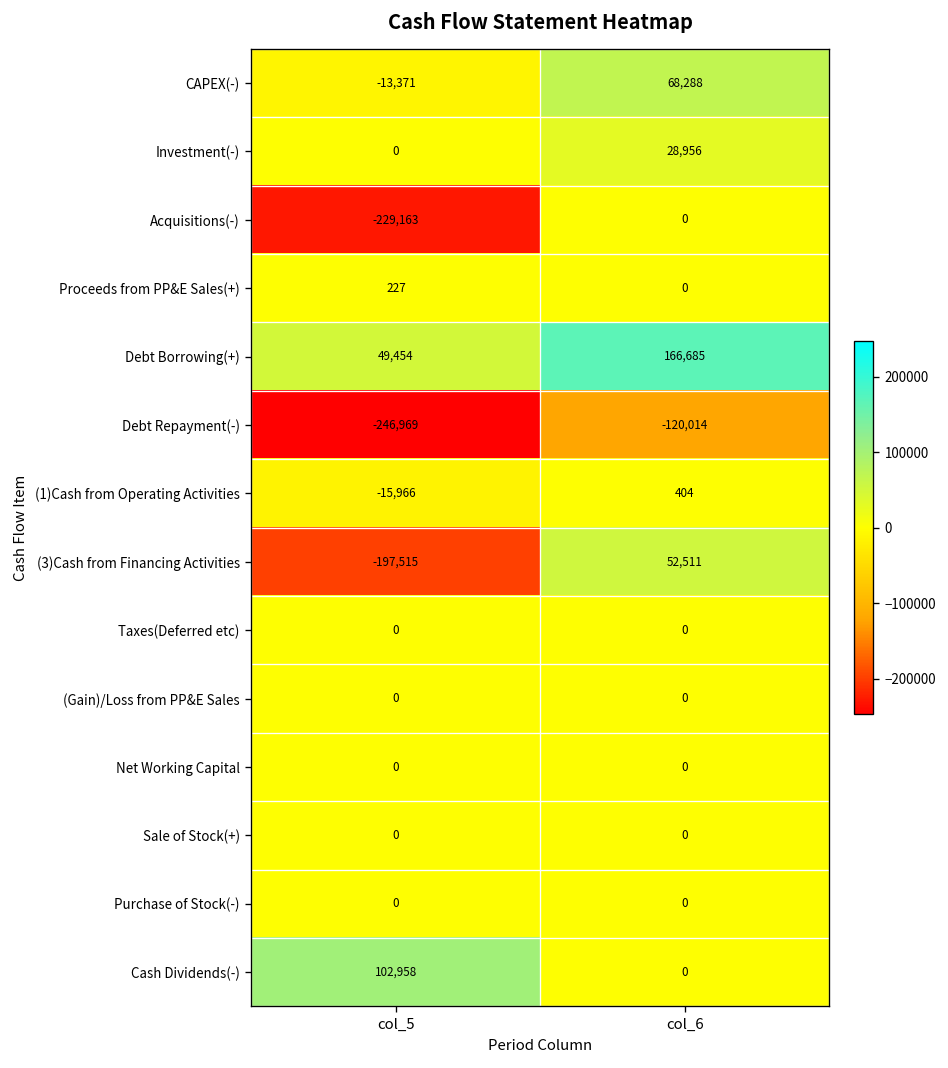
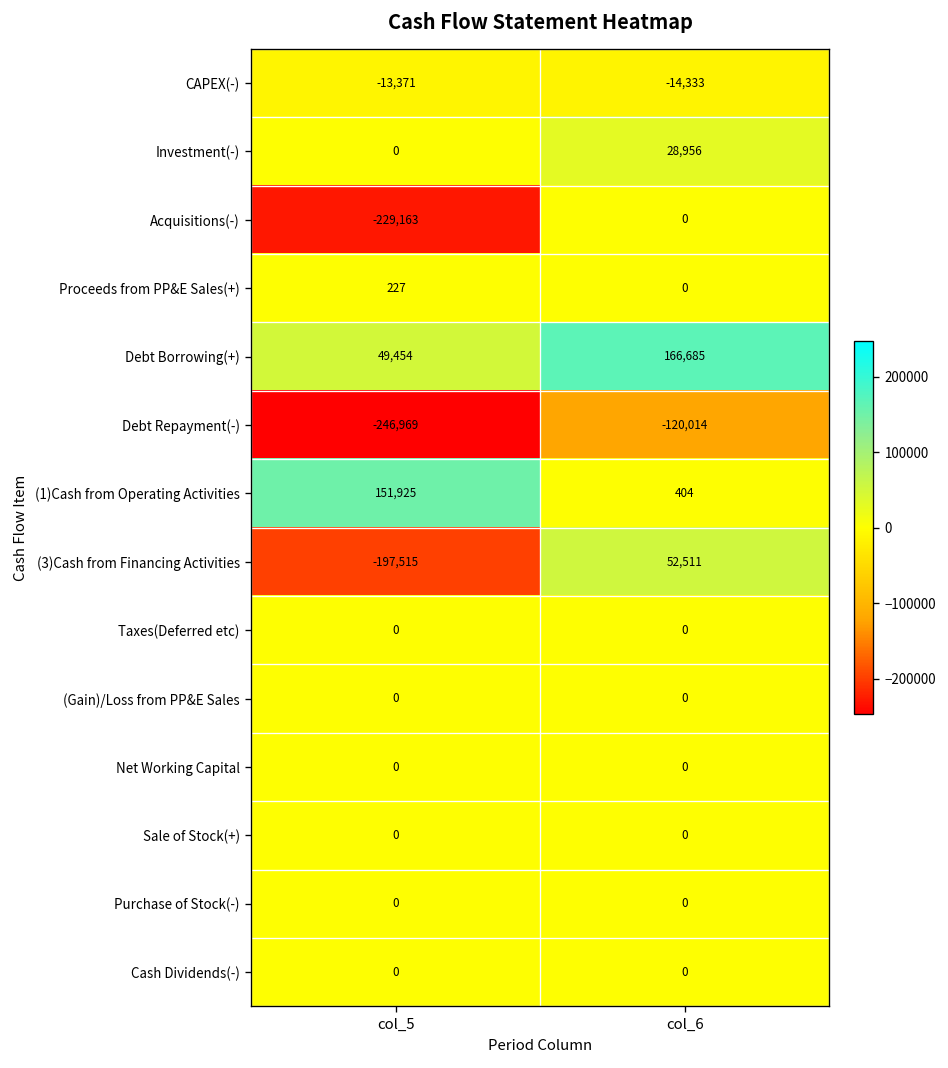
CAPEX(-), col_6: 68,288 -> -14,333
(1)Cash from Operating Activities, col_5: -15,966 -> 151,925
Cash Dividends(-), col_5: 102,958 -> 0
